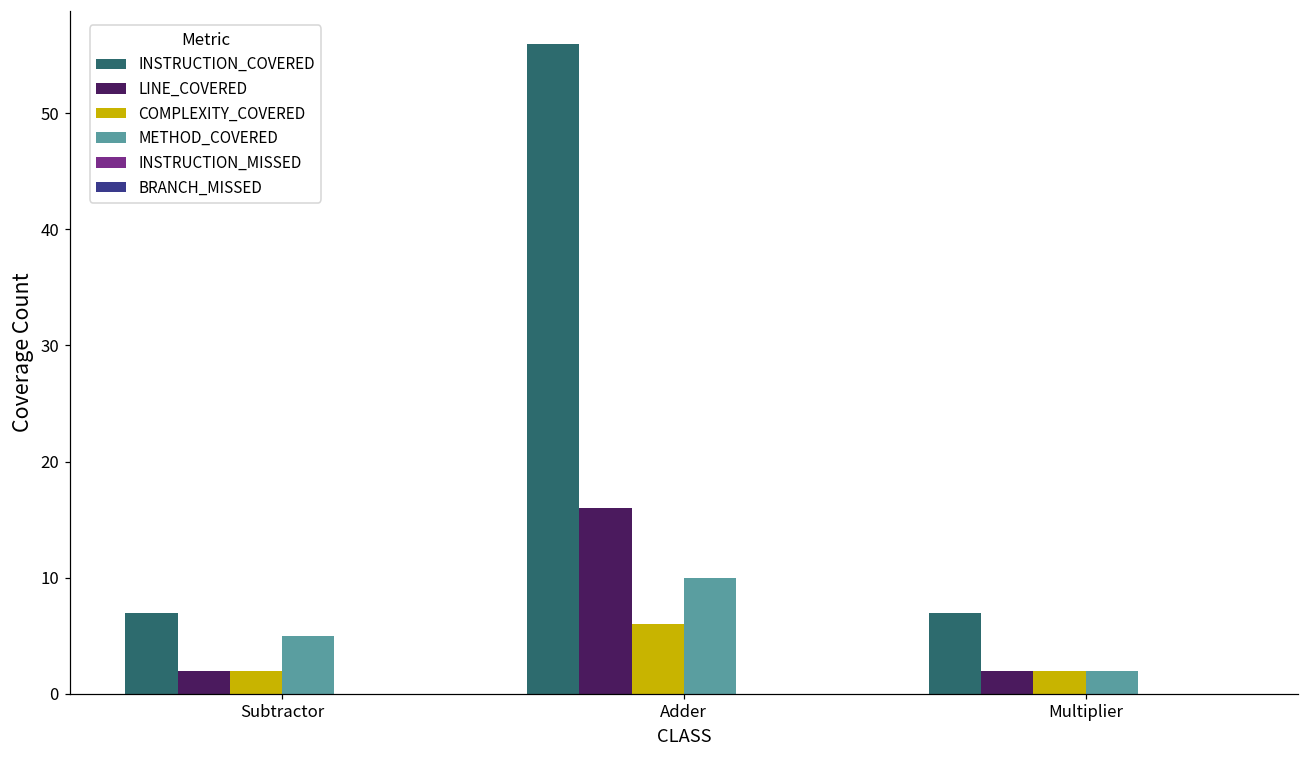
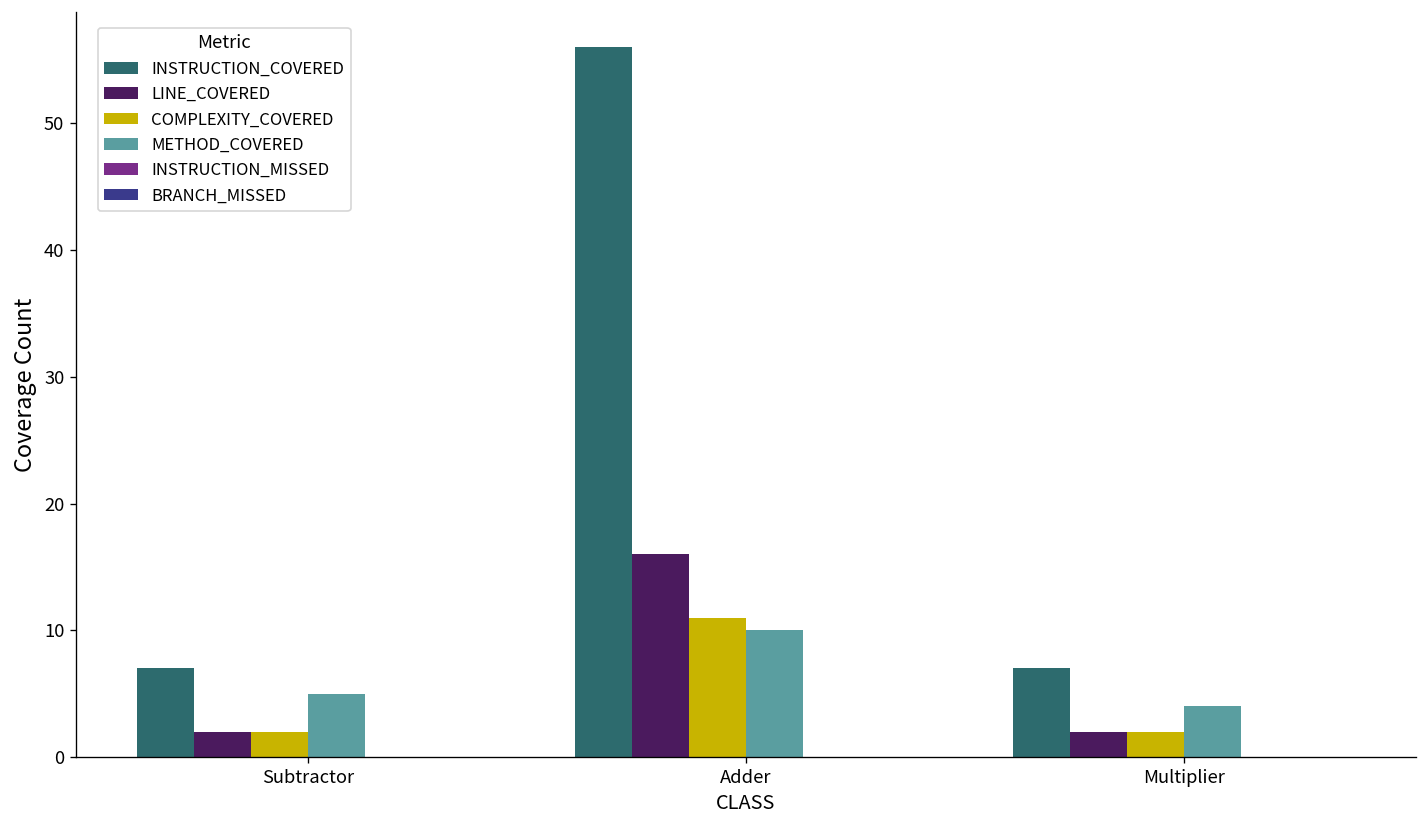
COMPLEXITY_COVERED, Adder: 6 -> 11
METHOD_COVERED, Multiplier: 2 -> 4
